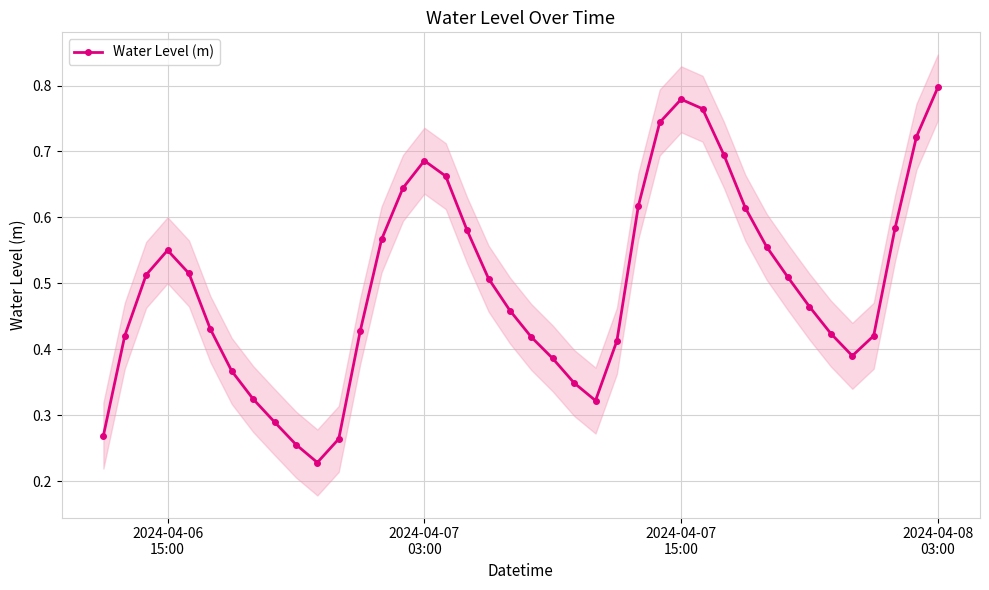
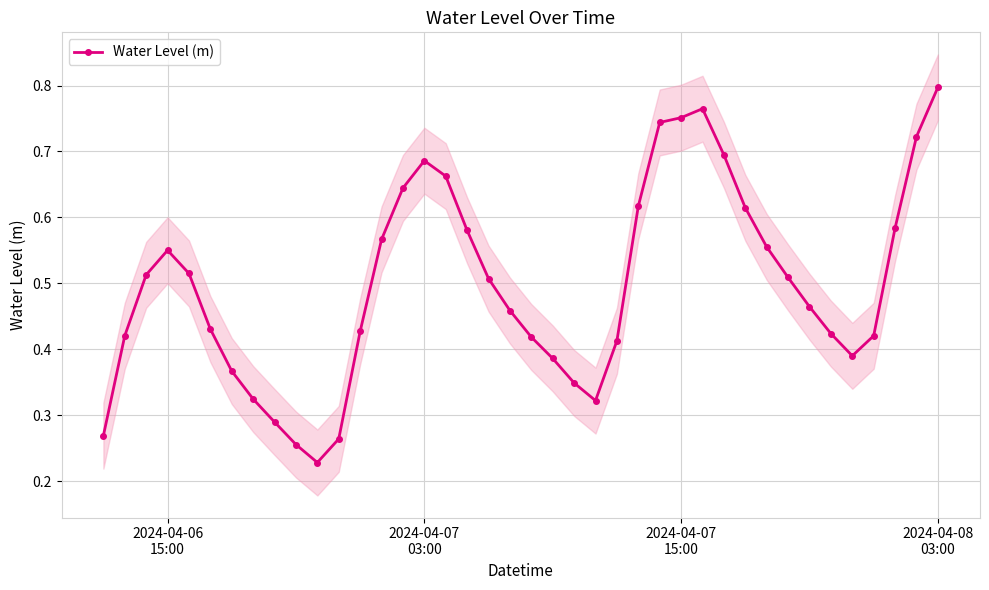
Water Level (m), 2024-04-07 15:00: 0.78 -> 0.75
